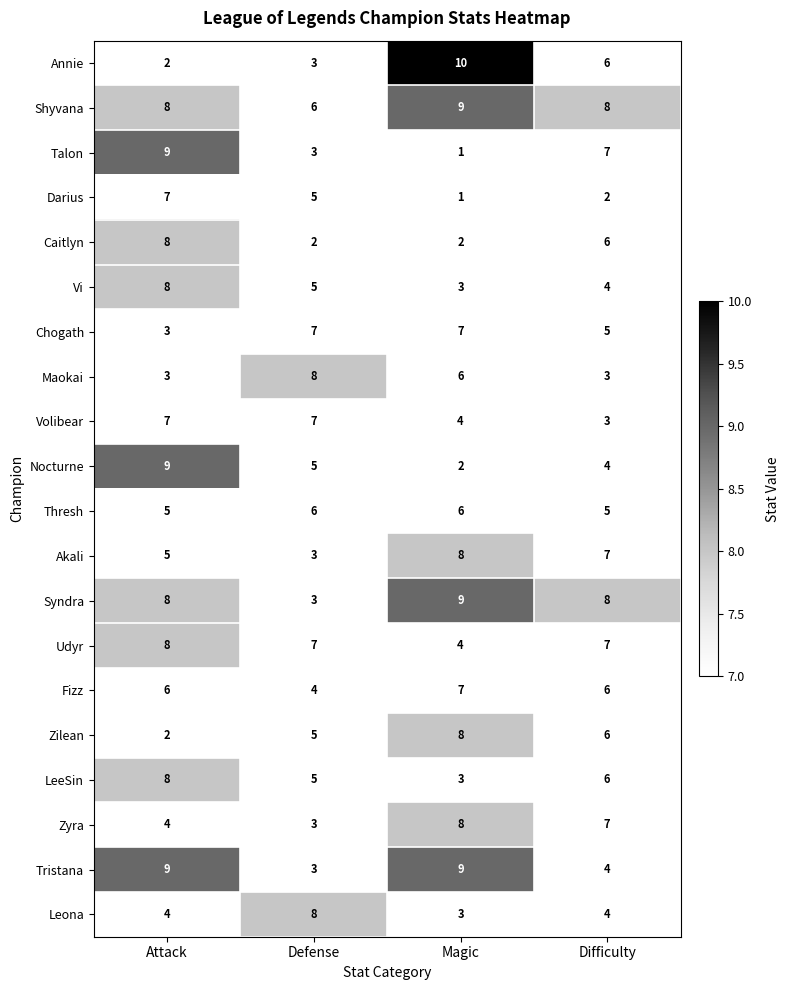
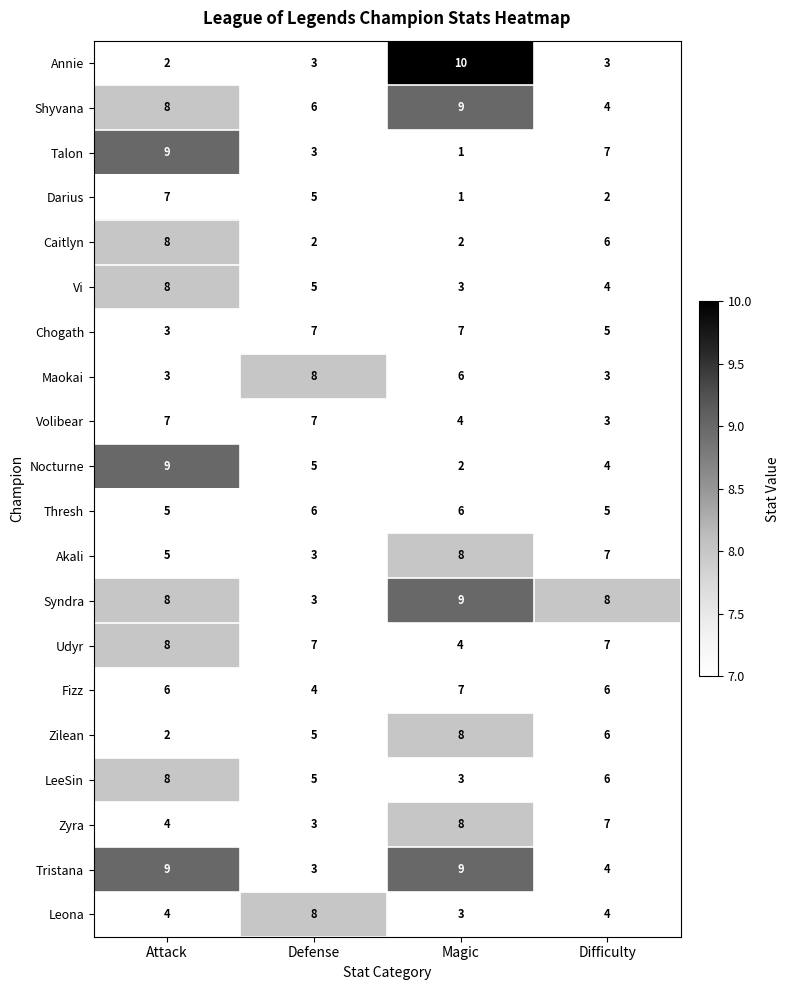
Annie, Difficulty: 6 -> 3
Shyvana, Difficulty: 8 -> 4
